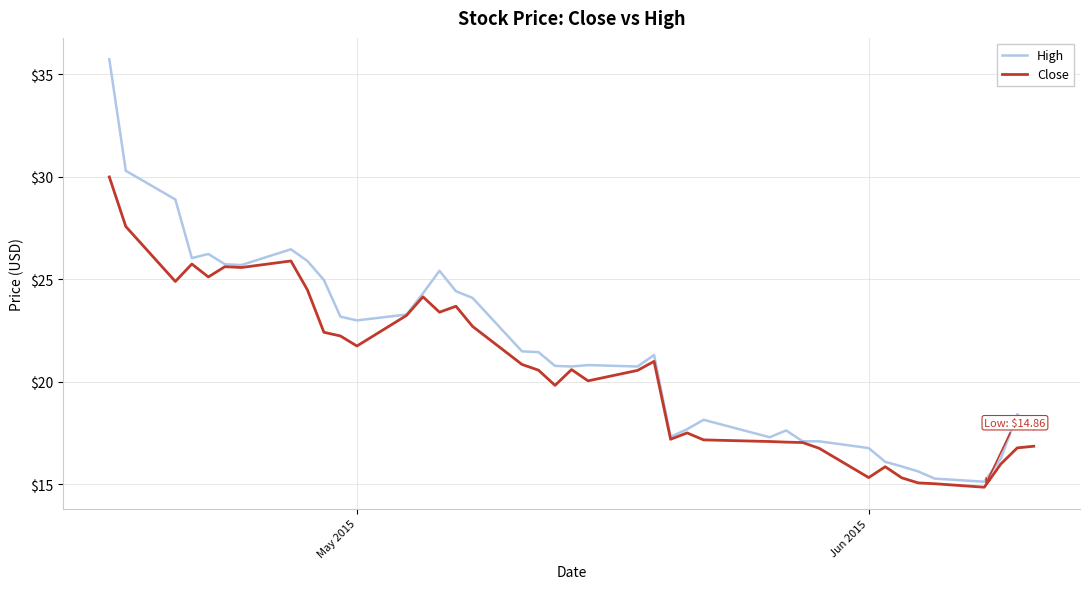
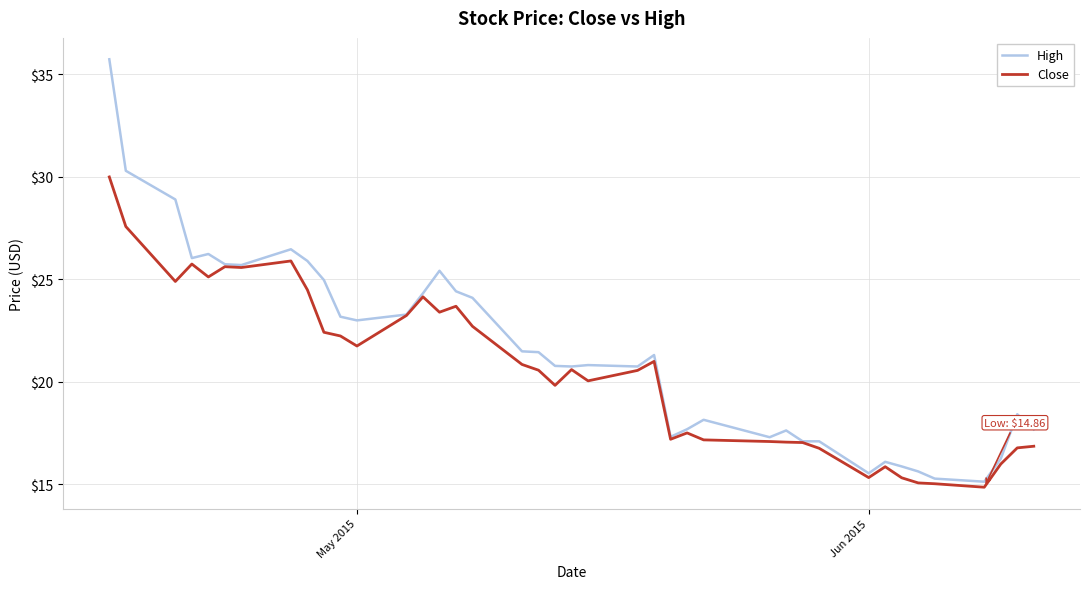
High, Jun 2015: $16.8 -> $15.5
